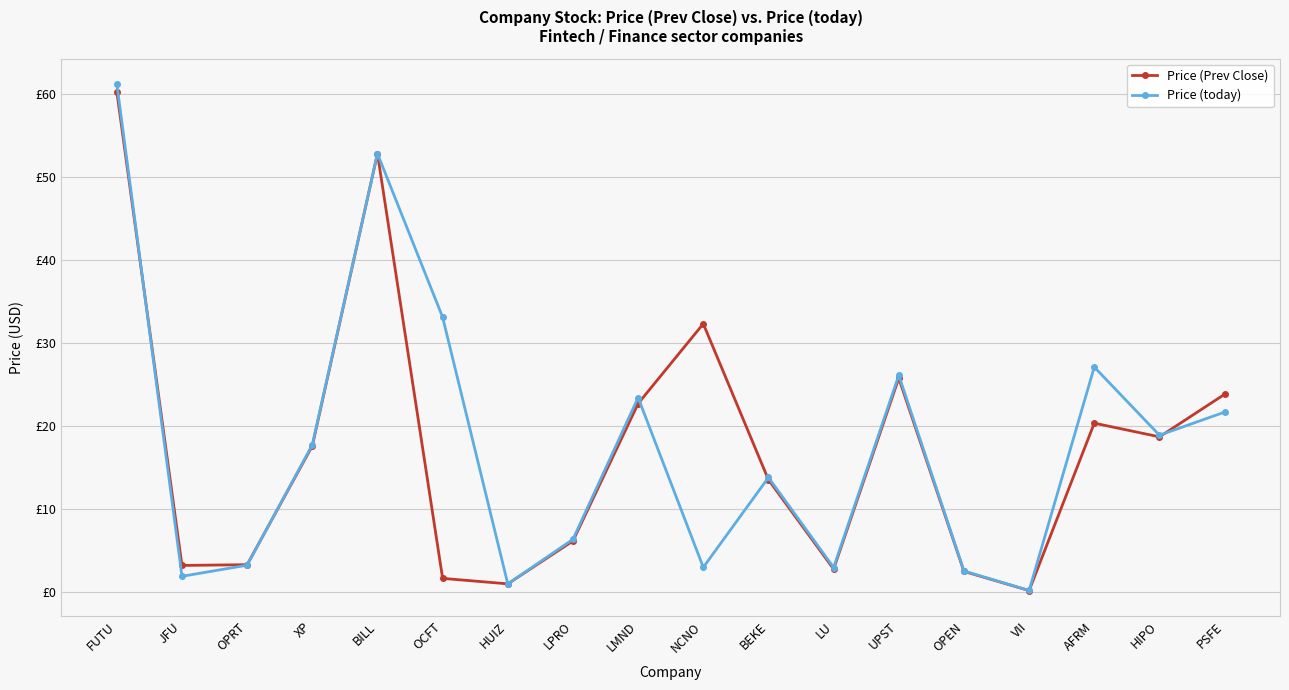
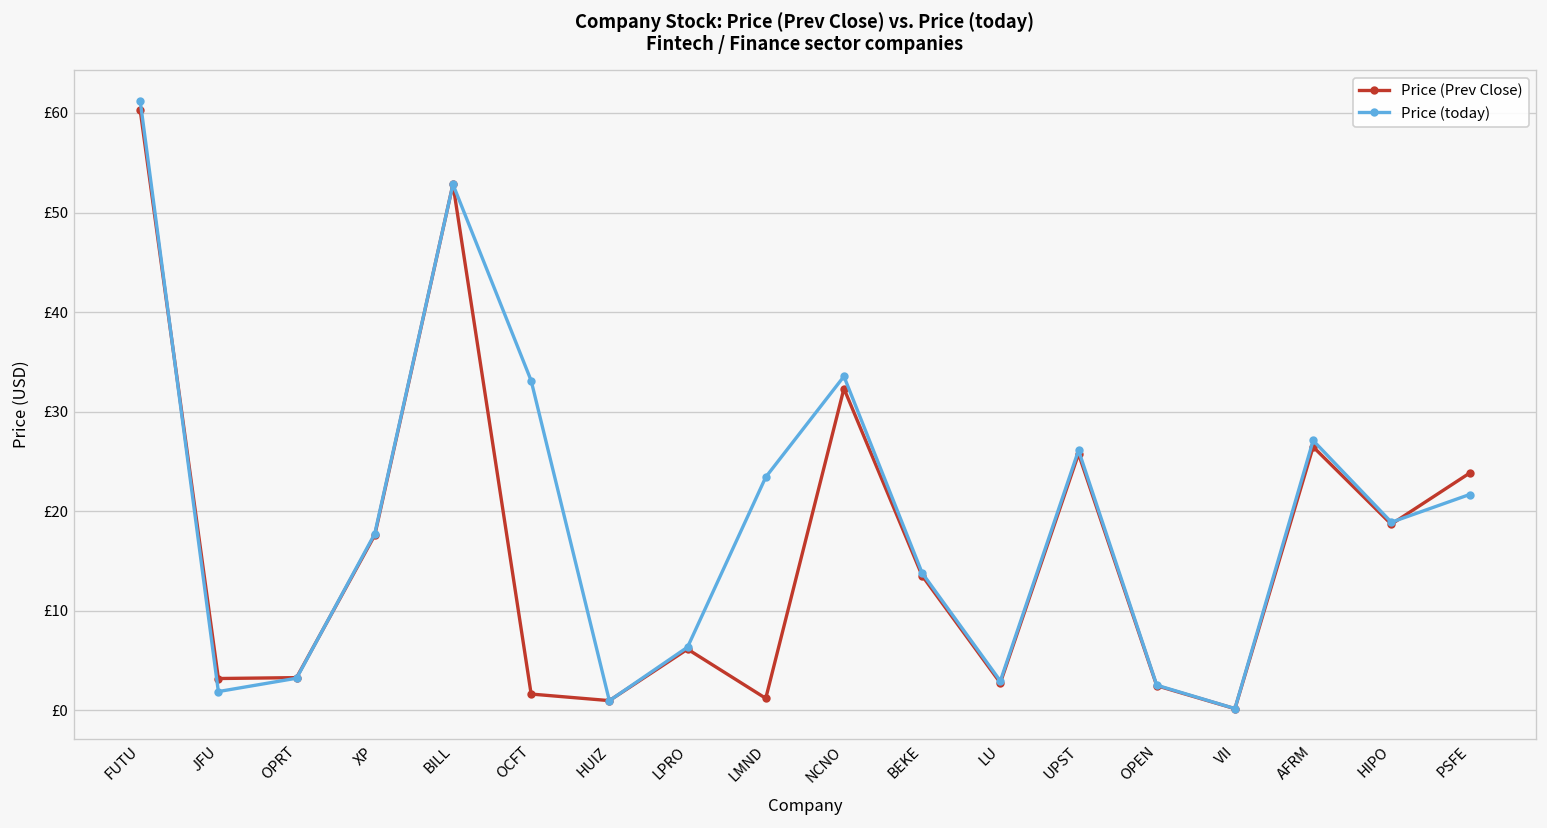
Price (Prev Close), LMND: £23 -> £1
Price (today), NCNO: £3 -> £34
Price (Prev Close), AFRM: £20 -> £26
